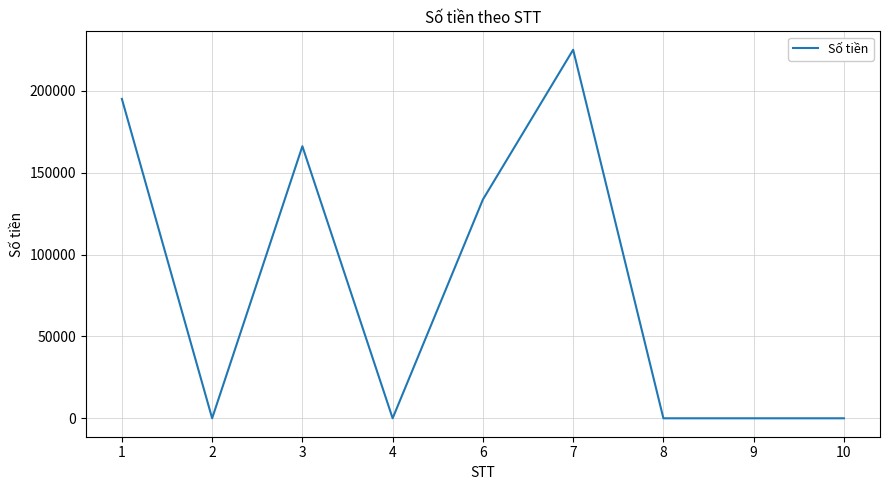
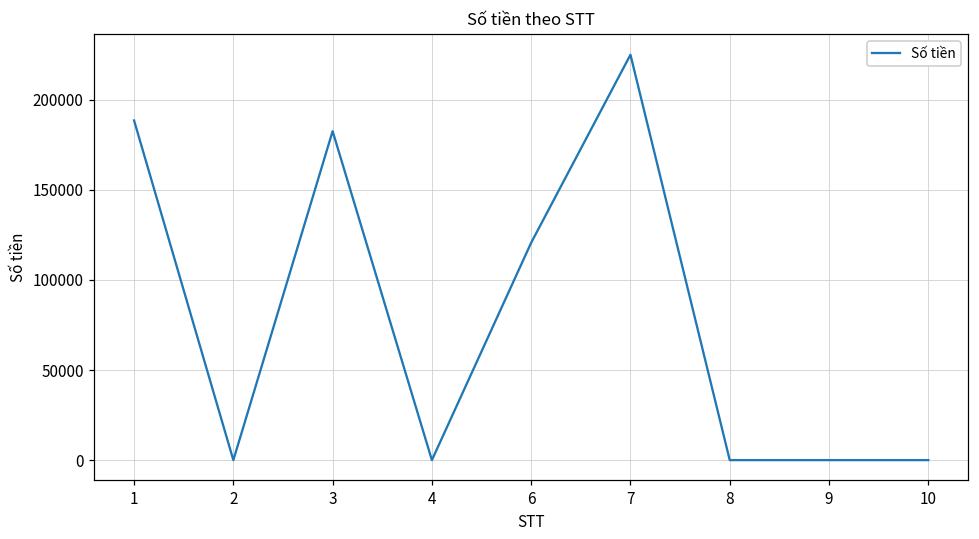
1: 195000 -> 189000
3: 166000 -> 183000
6: 134000 -> 121000
